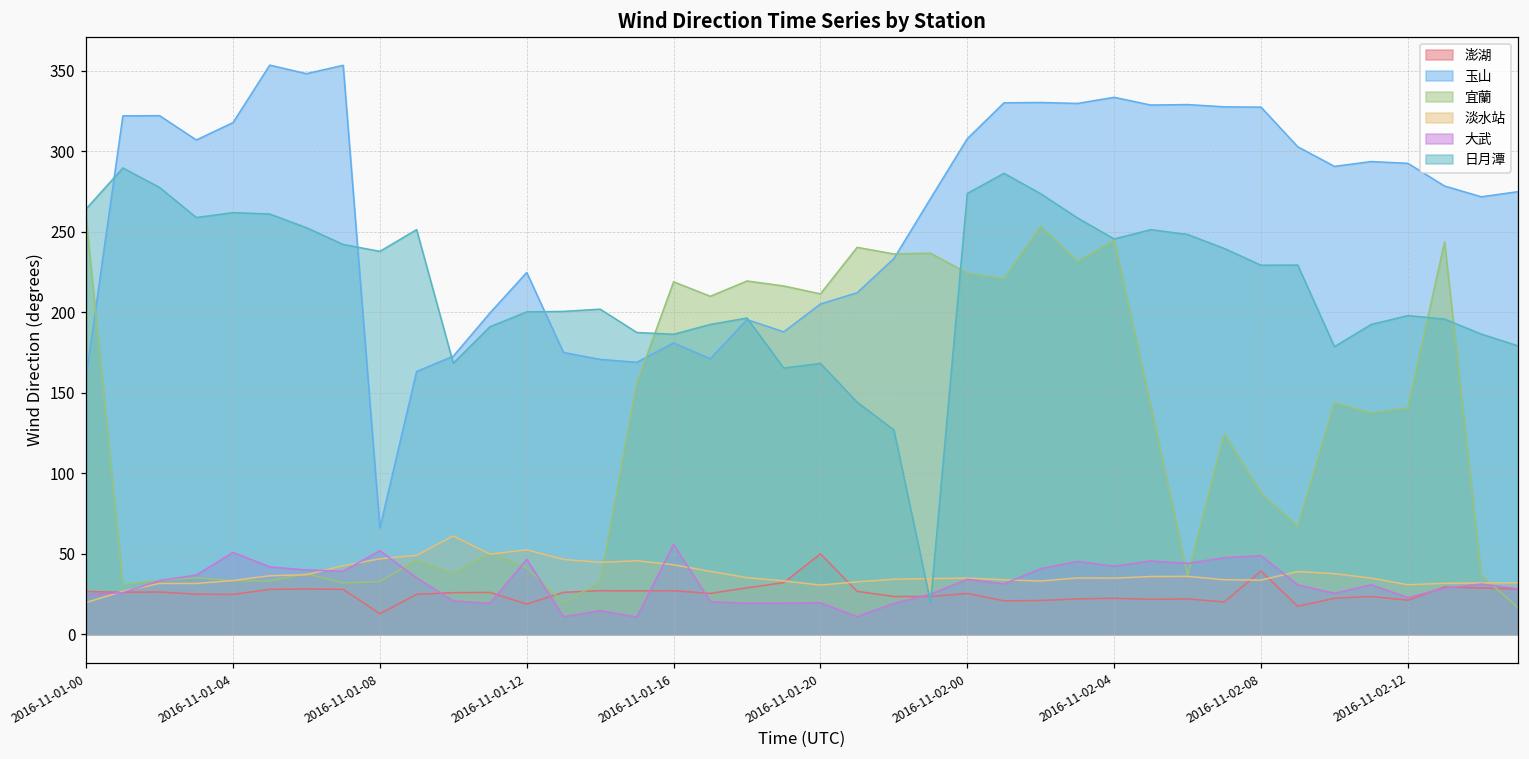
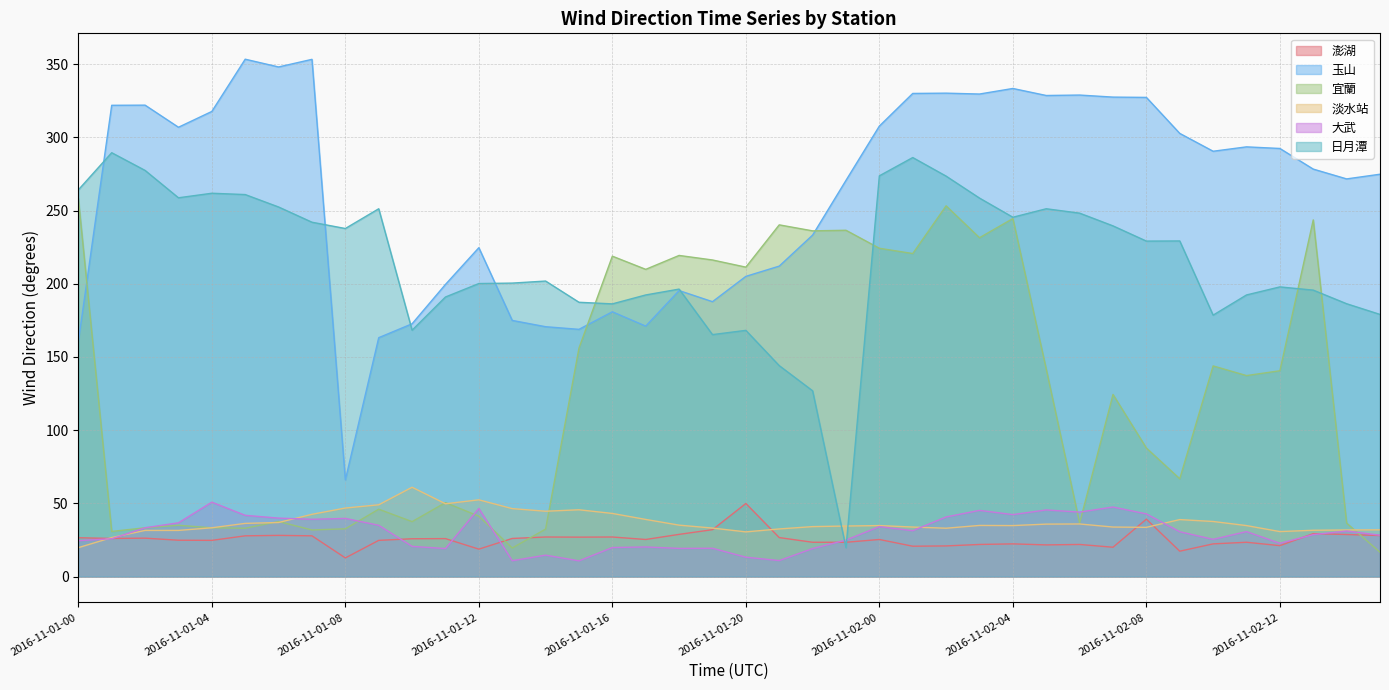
大武, 2016-11-01-08: 52 -> 40
大武, 2016-11-01-16: 56 -> 20
大武, 2016-11-01-20: 20 -> 13
大武, 2016-11-02-08: 49 -> 43
